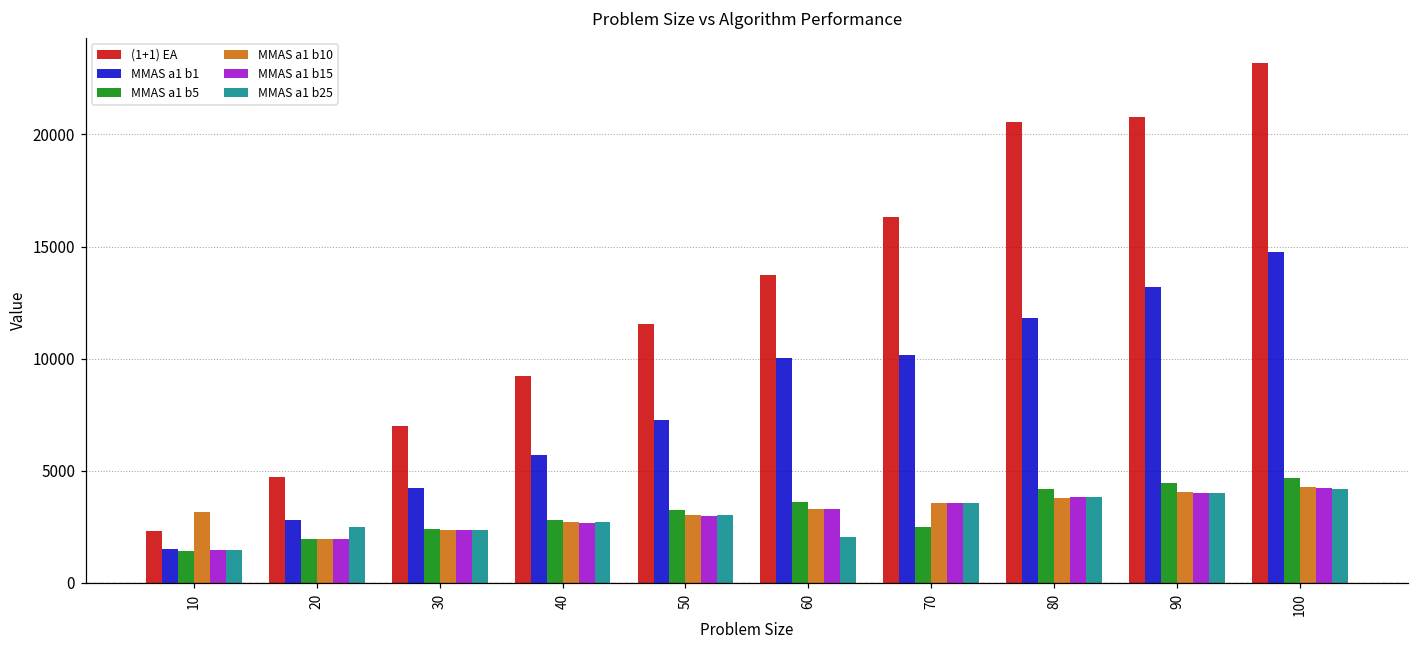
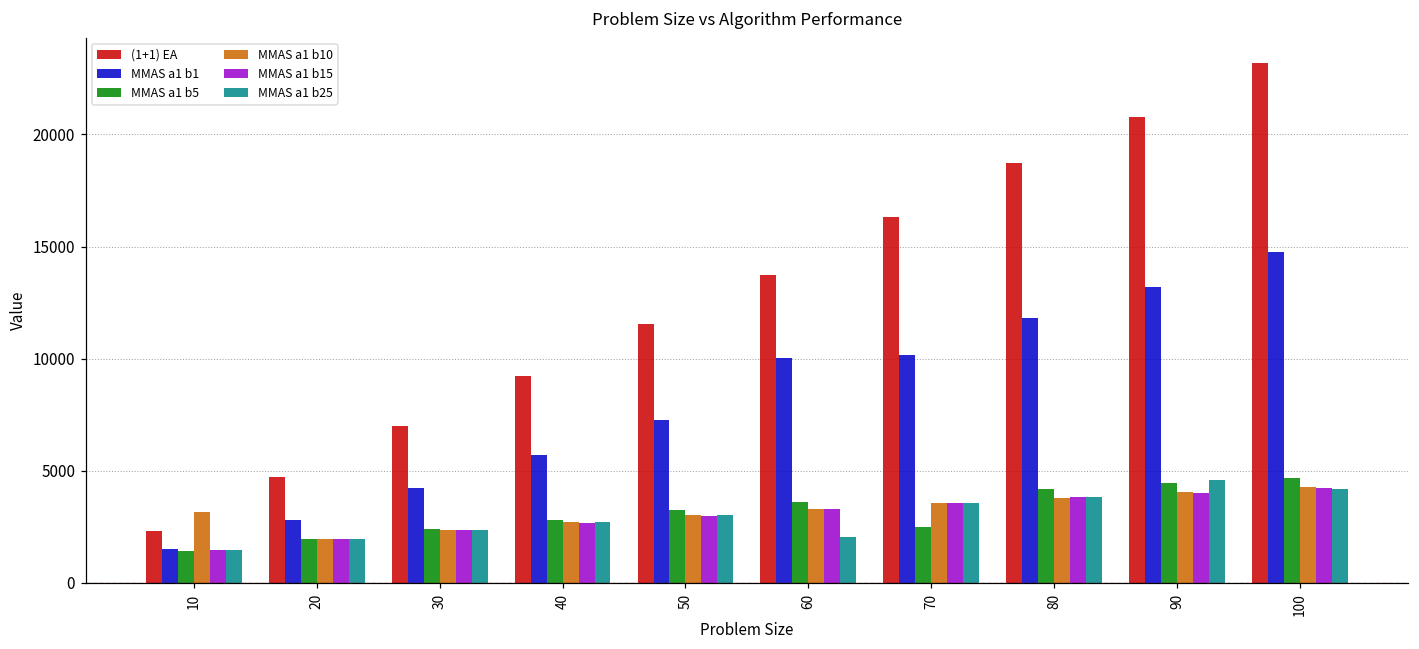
MMAS a1 b25, 20: 2500 -> 2000
(1+1) EA, 80: 20500 -> 18700
MMAS a1 b25, 90: 4000 -> 4600
